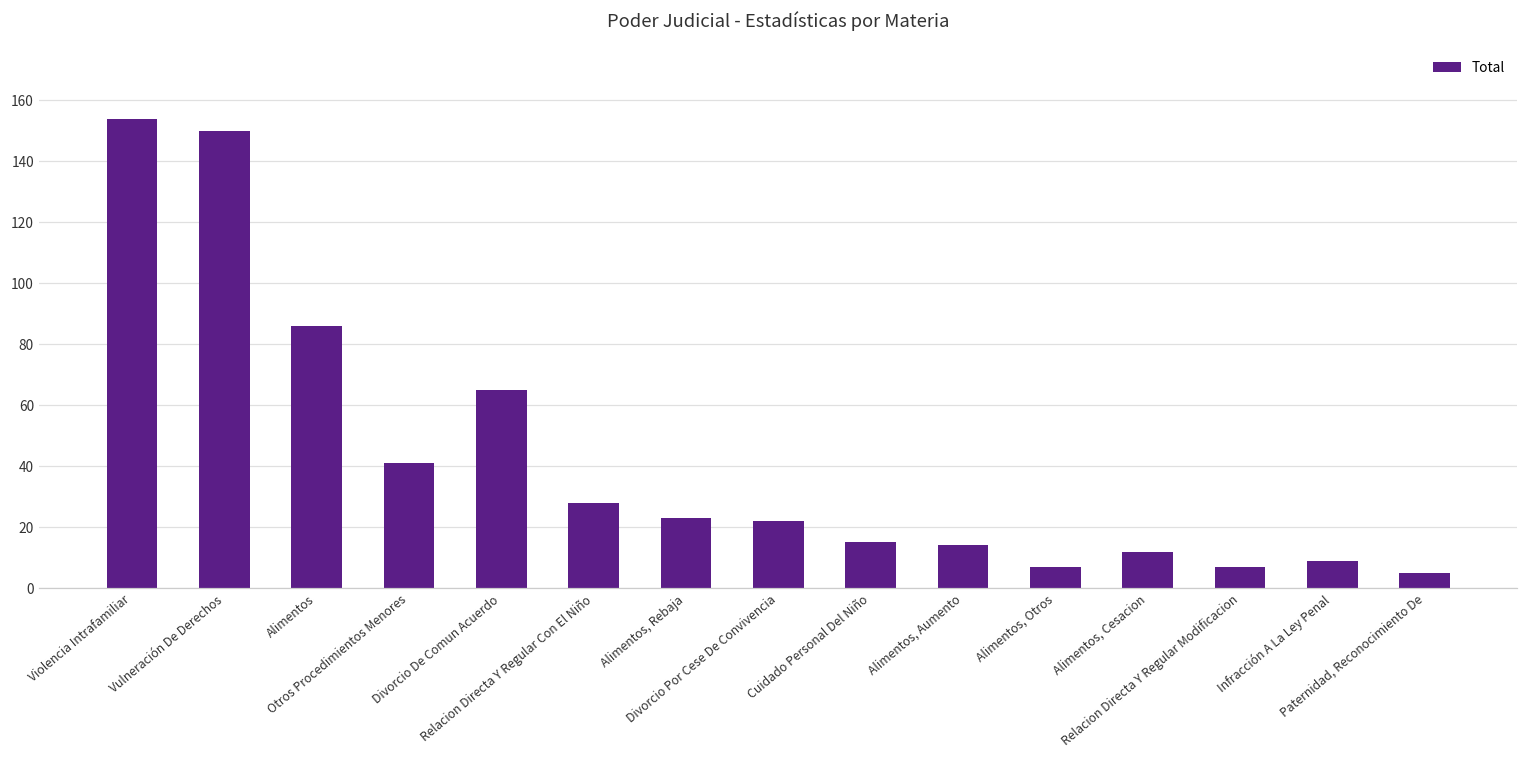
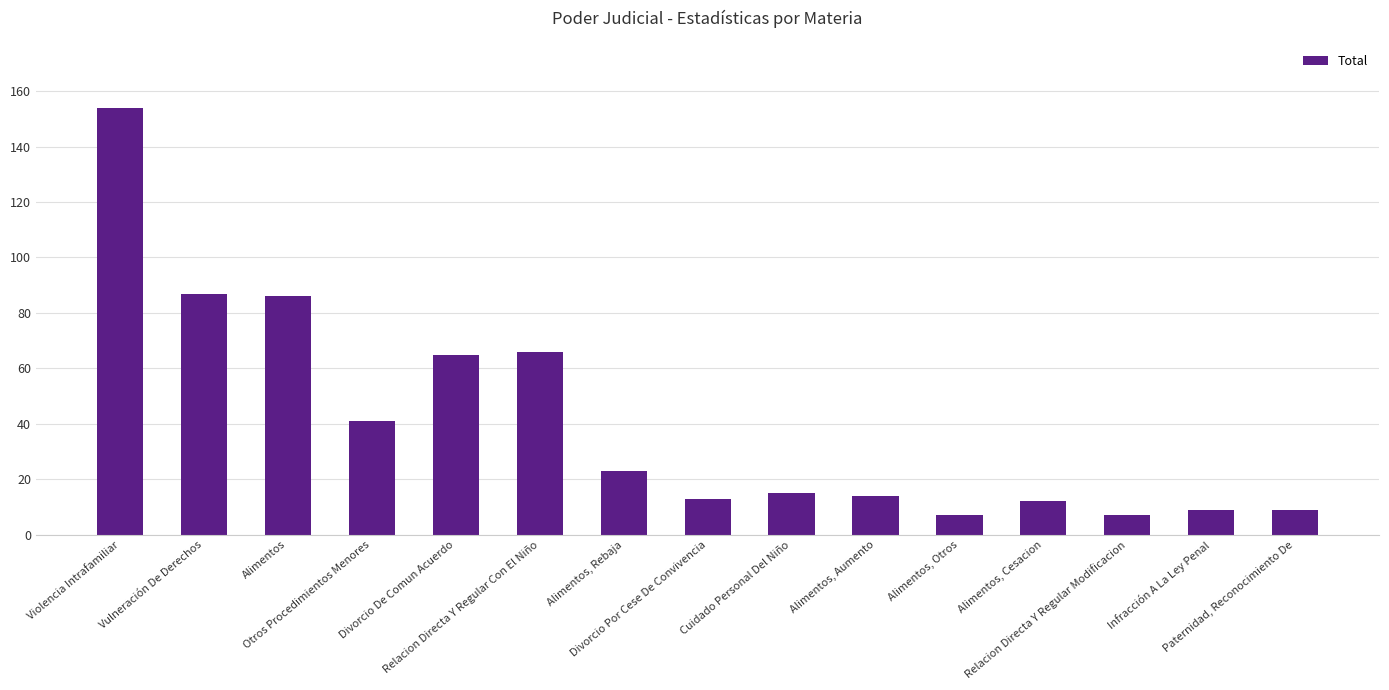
Vulneración De Derechos: 150 -> 87
Relacion Directa Y Regular Con El Niño: 28 -> 66
Divorcio Por Cese De Convivencia: 22 -> 13
Paternidad, Reconocimiento De: 5 -> 9
